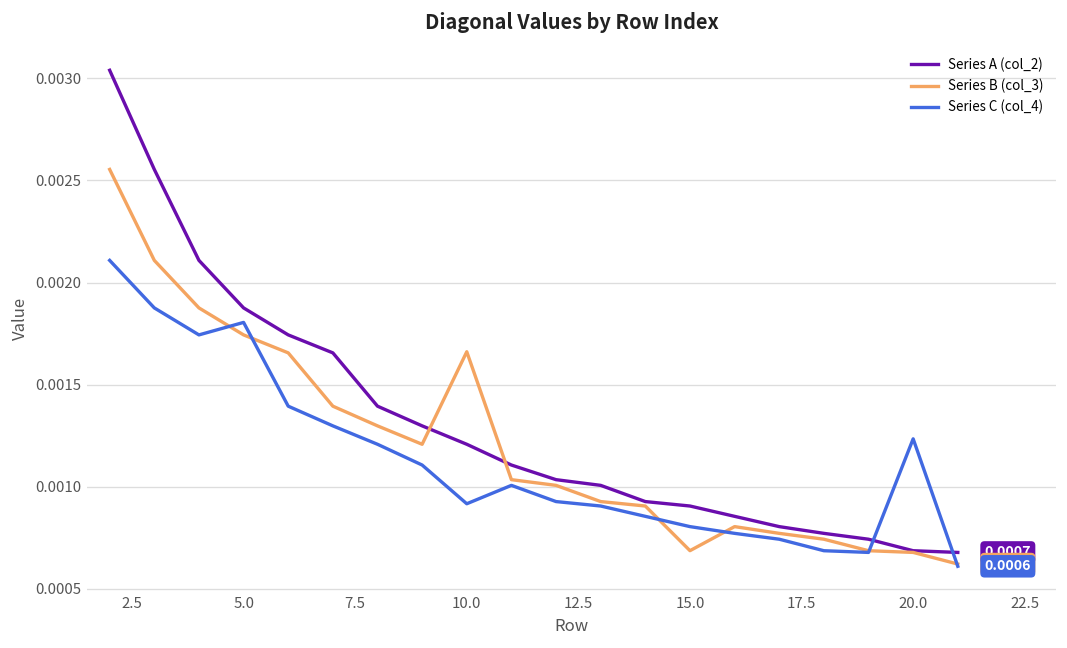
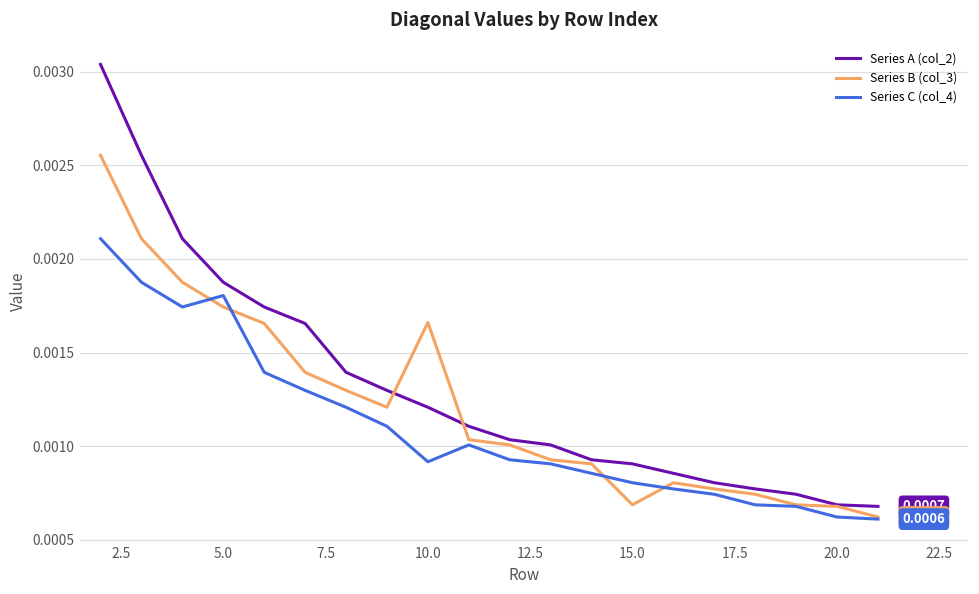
Series C (col_4), 20.0: 0.00123 -> 0.00062
